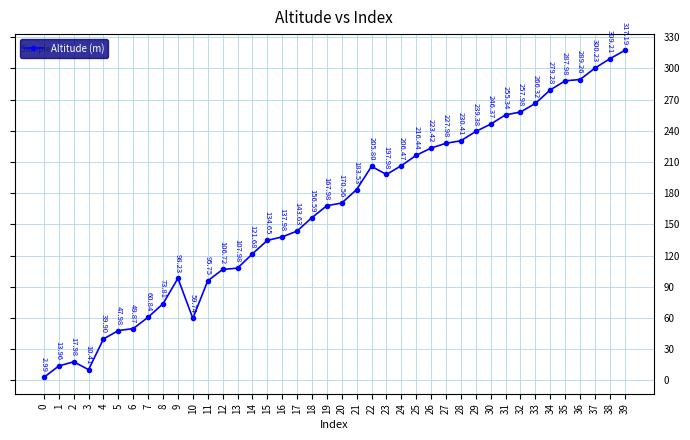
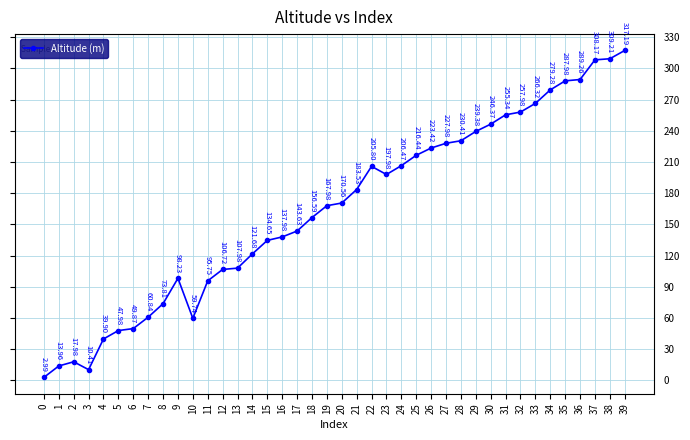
37: 300.23 -> 308.17
